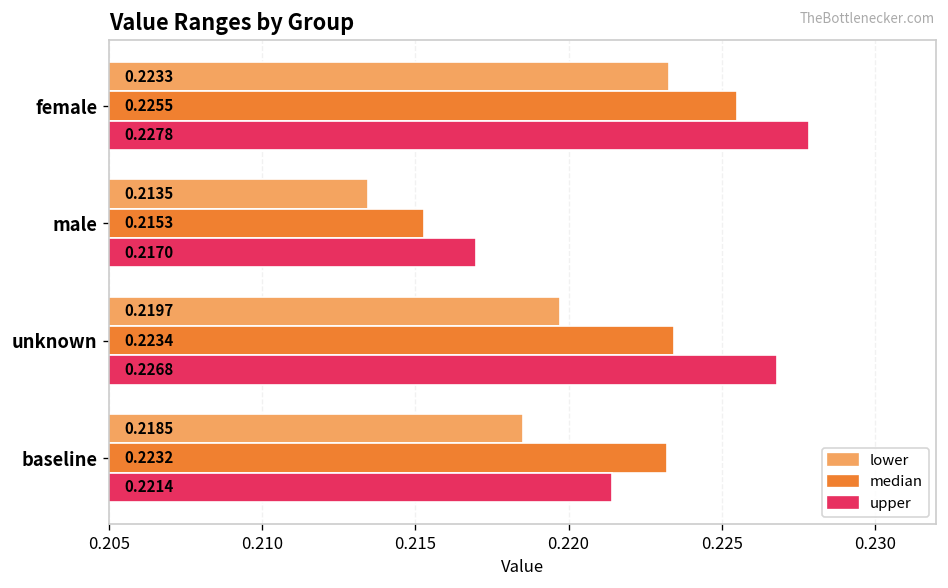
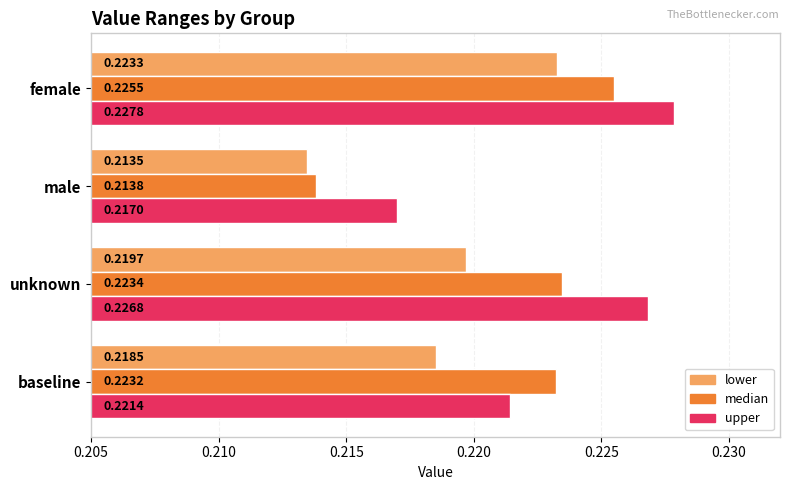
median, male: 0.2153 -> 0.2138
